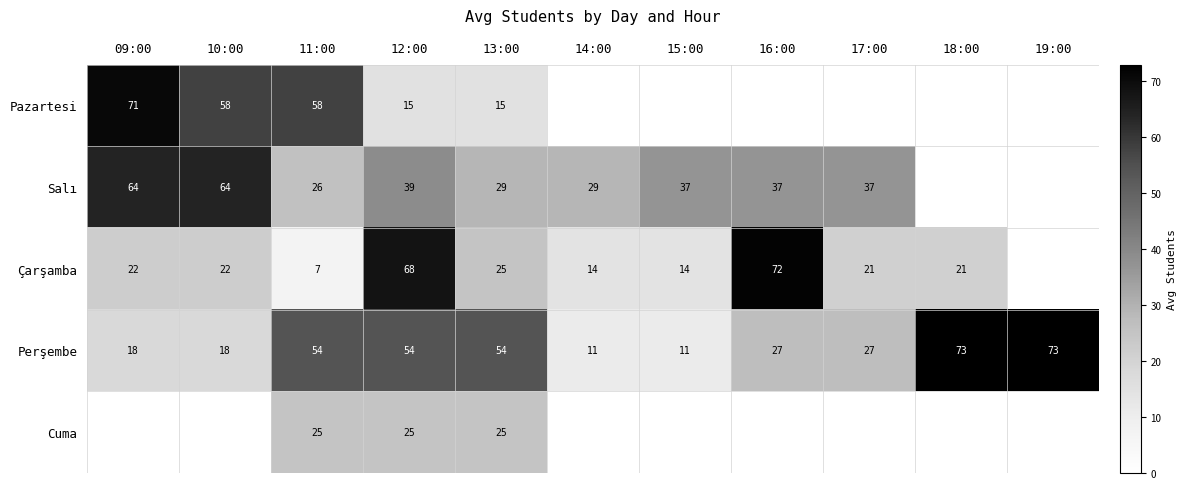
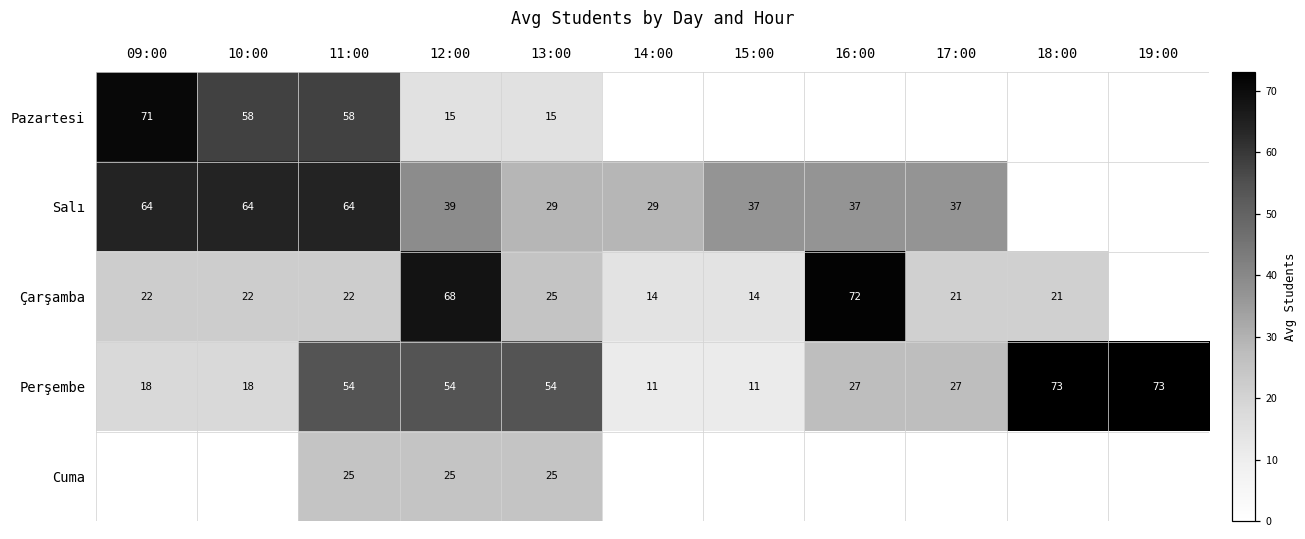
Salı, 11:00: 26 -> 64
Çarşamba, 11:00: 7 -> 22
